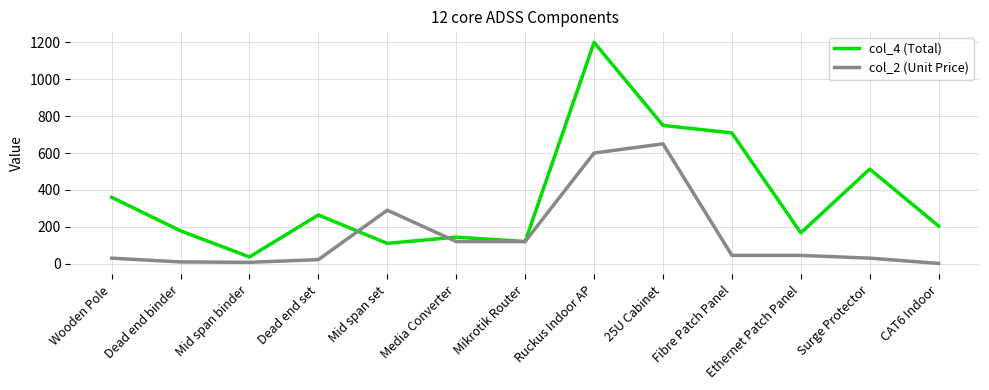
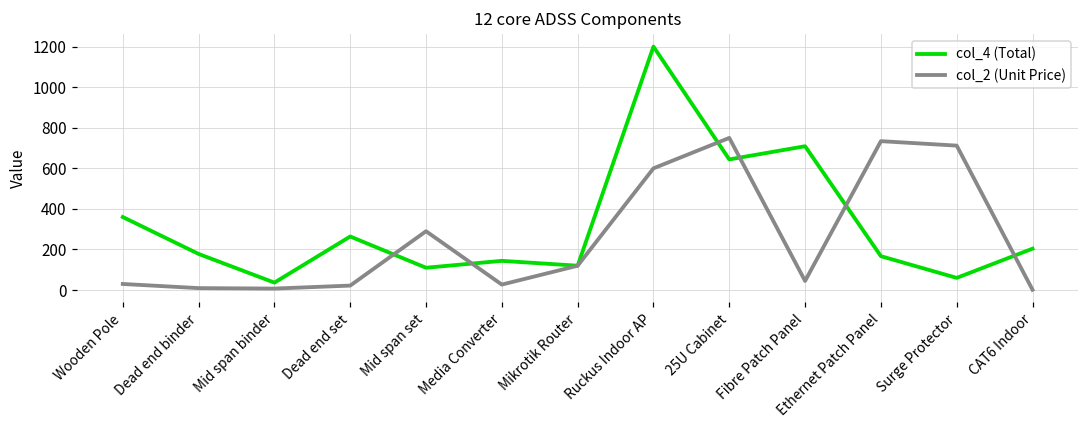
col_2 (Unit Price), Media Converter: 120 -> 30
col_4 (Total), 25U Cabinet: 750 -> 640
col_2 (Unit Price), 25U Cabinet: 650 -> 750
col_2 (Unit Price), Ethernet Patch Panel: 50 -> 730
col_4 (Total), Surge Protector: 510 -> 60
col_2 (Unit Price), Surge Protector: 30 -> 710
